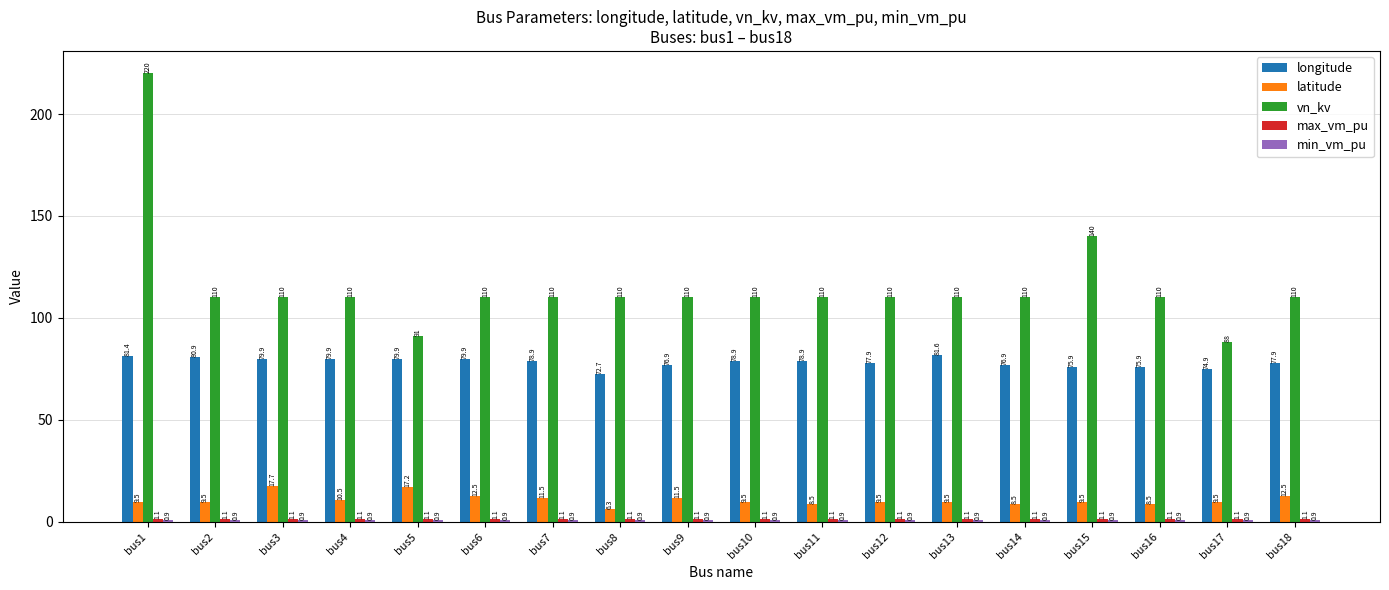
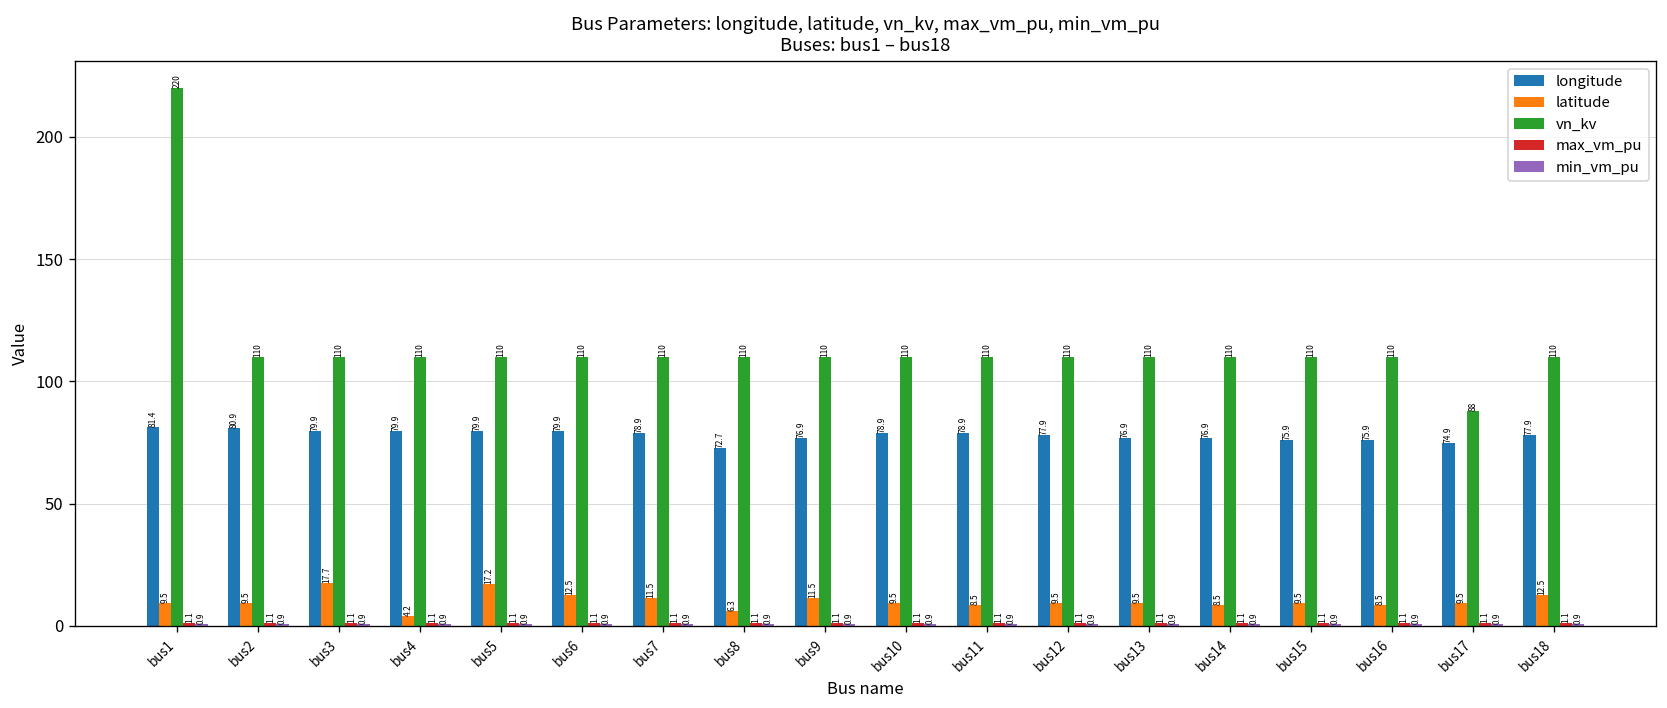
latitude, bus4: 10.5 -> 4.2
vn_kv, bus5: 91 -> 110
longitude, bus13: 81.6 -> 76.9
vn_kv, bus15: 140 -> 110
